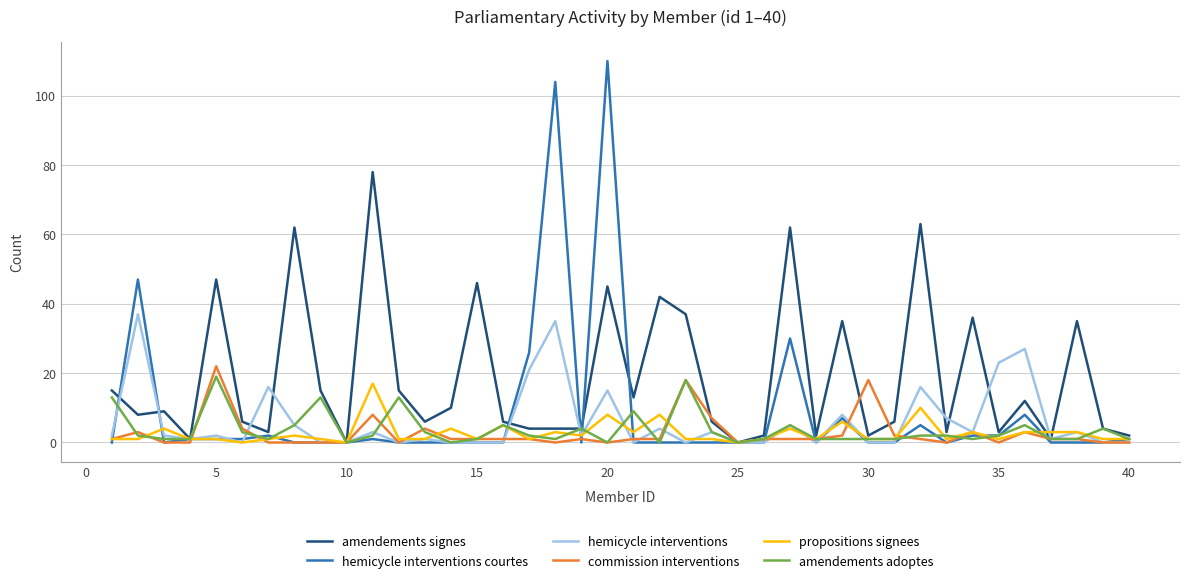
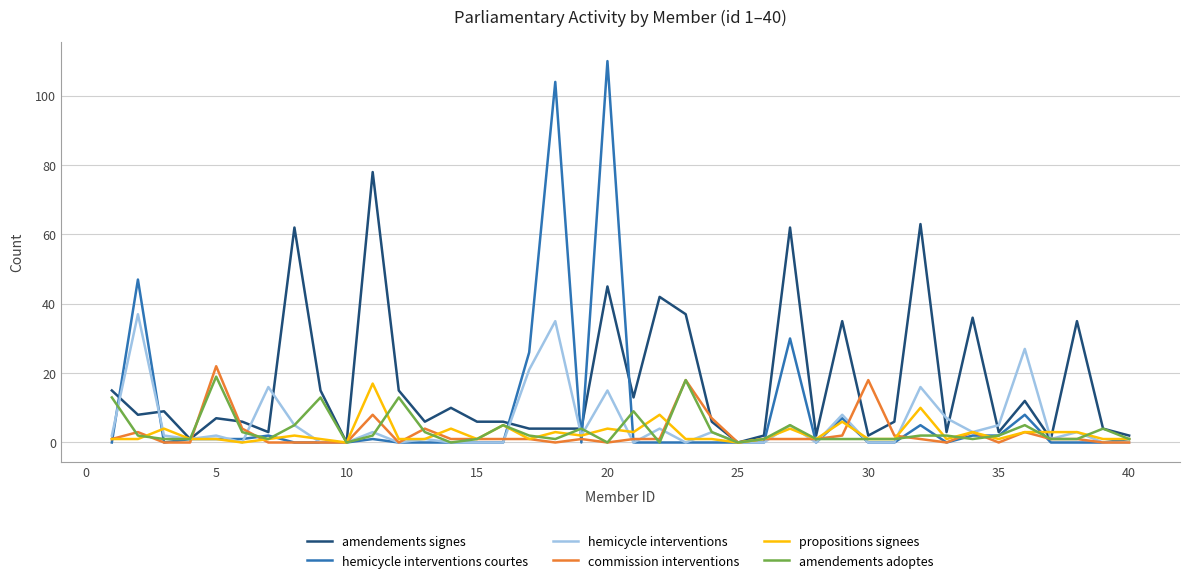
amendements signes, 5: 47 -> 7
amendements signes, 15: 46 -> 6
propositions signees, 20: 8 -> 4
hemicycle interventions, 35: 23 -> 5
